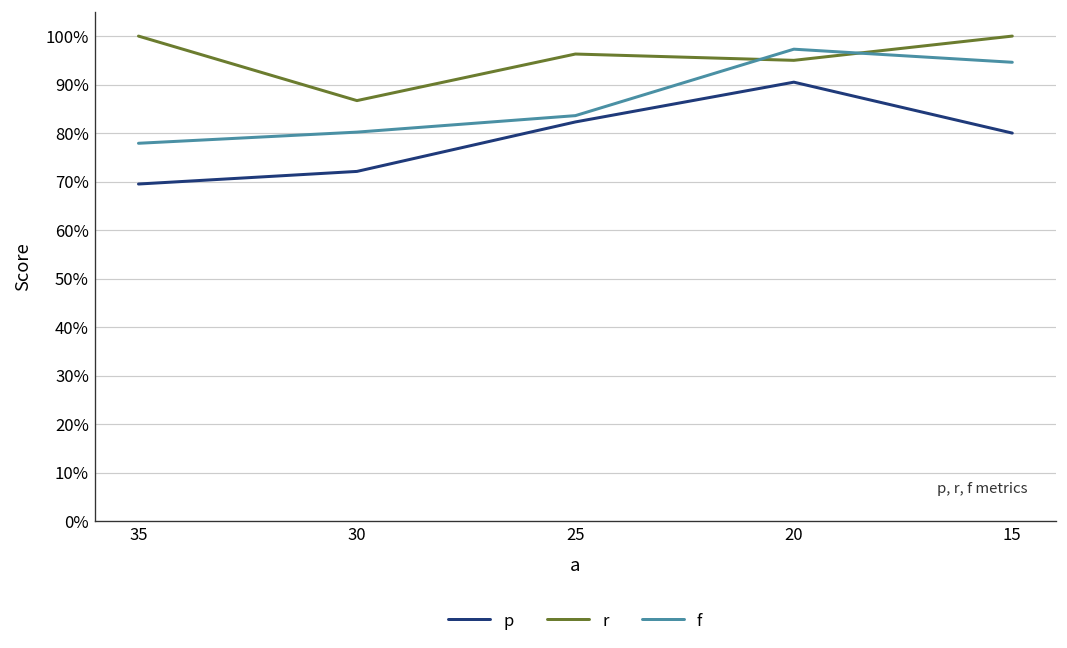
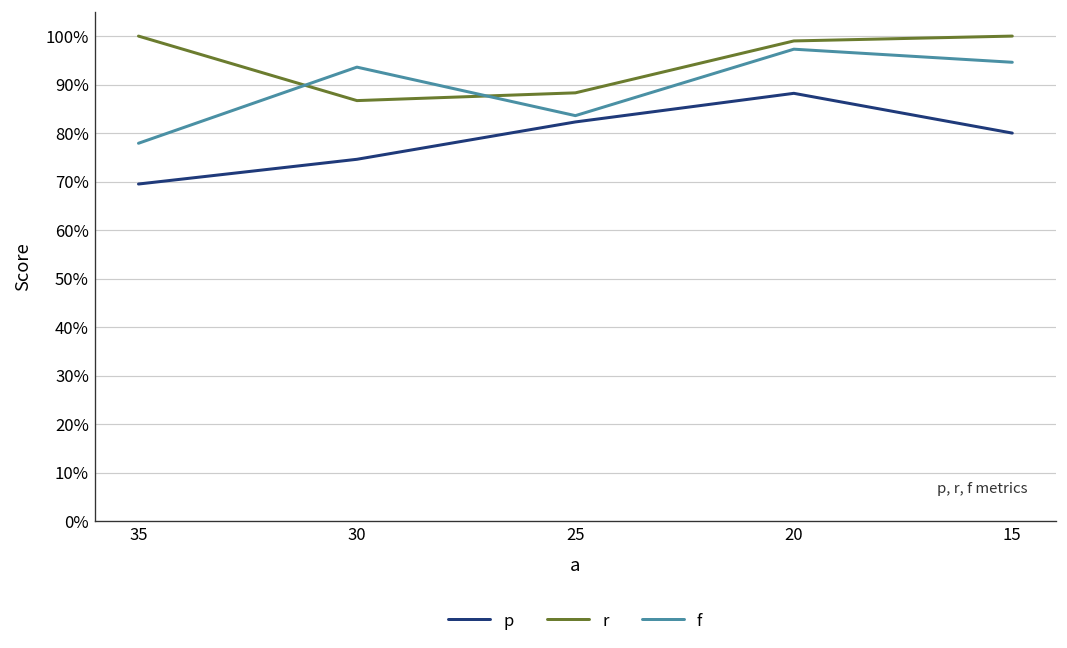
p, 30: 72% -> 75%
f, 30: 80% -> 94%
r, 25: 96% -> 88%
p, 20: 91% -> 88%
r, 20: 95% -> 99%
